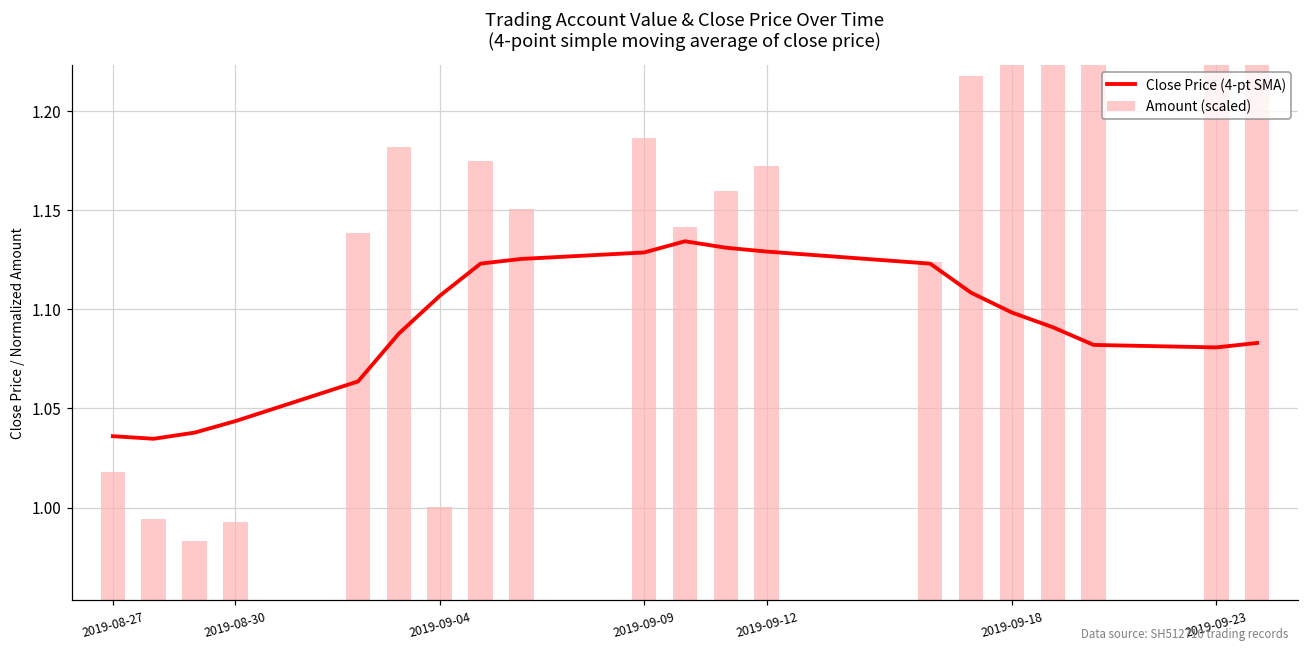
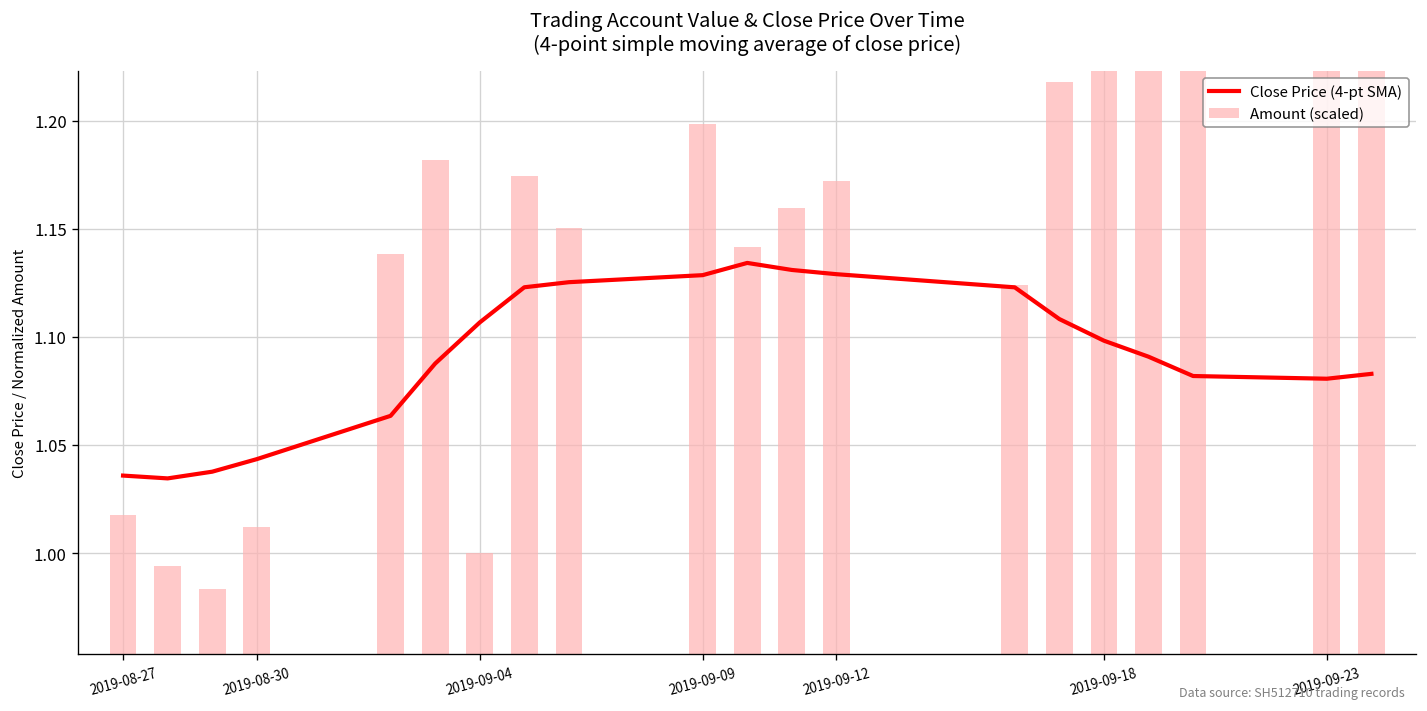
Amount (scaled), 2019-08-30: 0.993 -> 1.012
Amount (scaled), 2019-09-09: 1.186 -> 1.198
